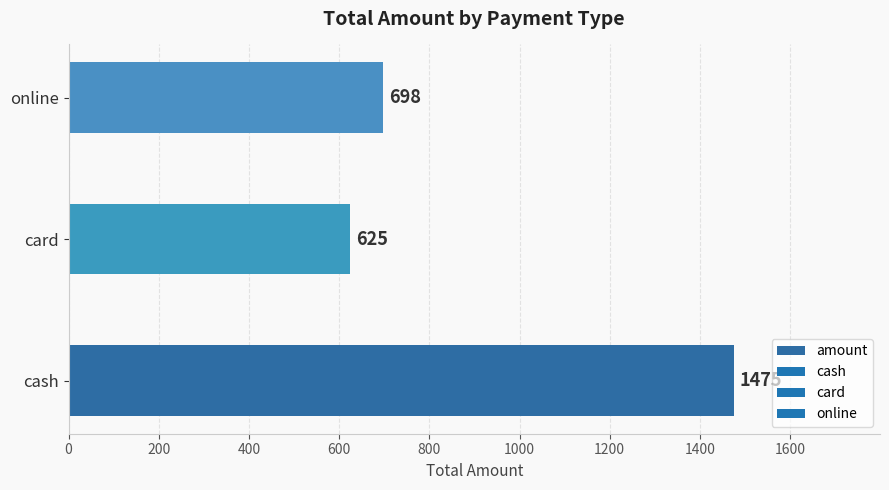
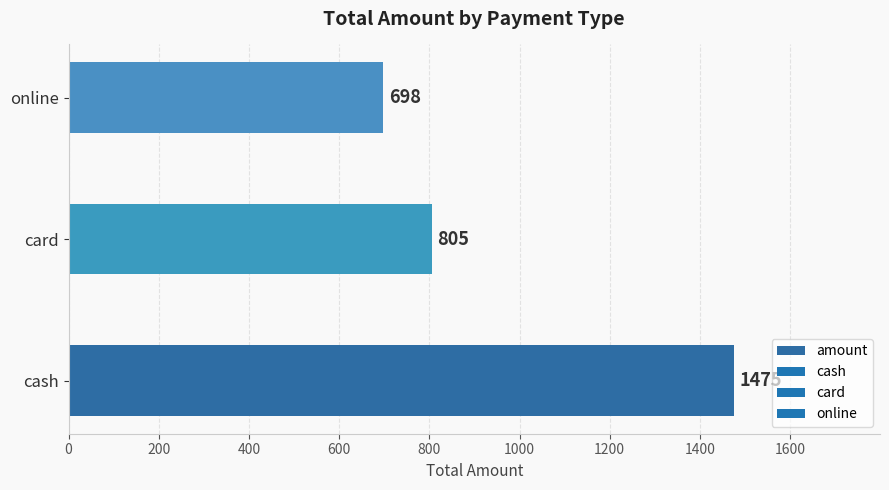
card: 625 -> 805
